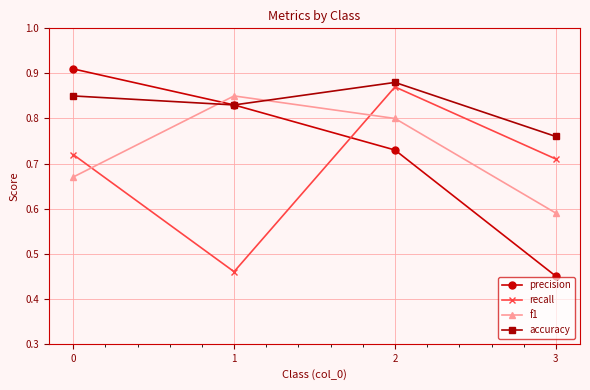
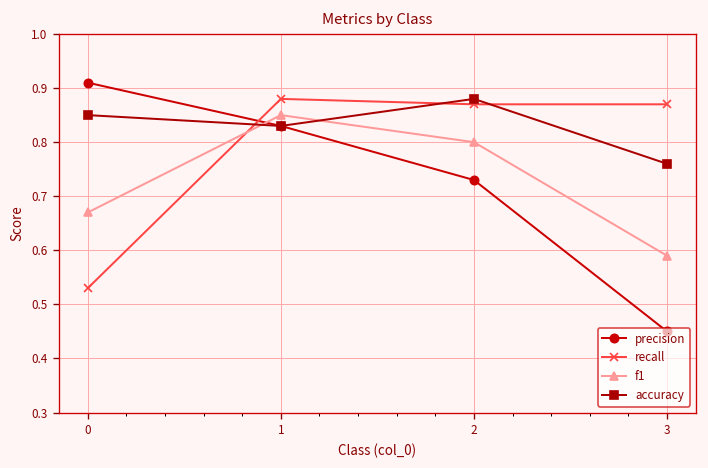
recall, 0: 0.72 -> 0.53
recall, 1: 0.46 -> 0.88
recall, 3: 0.71 -> 0.87
